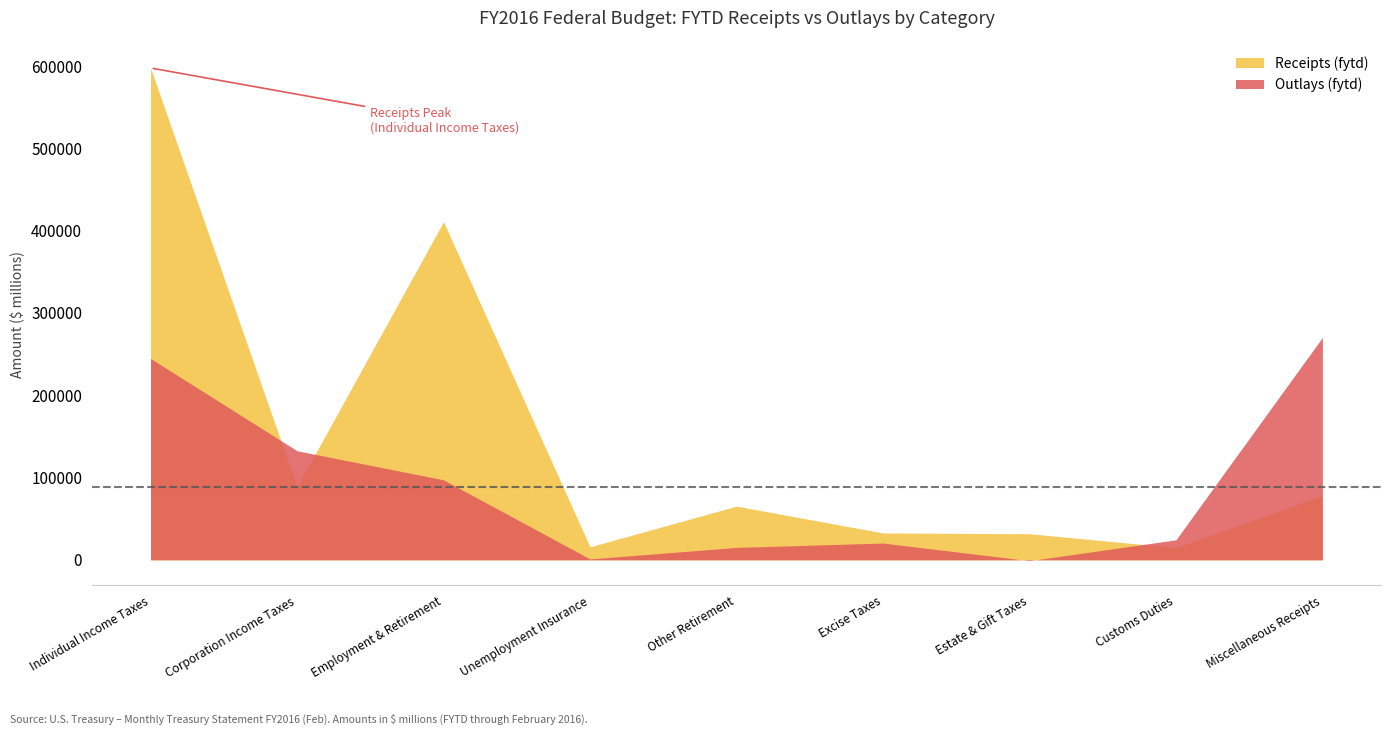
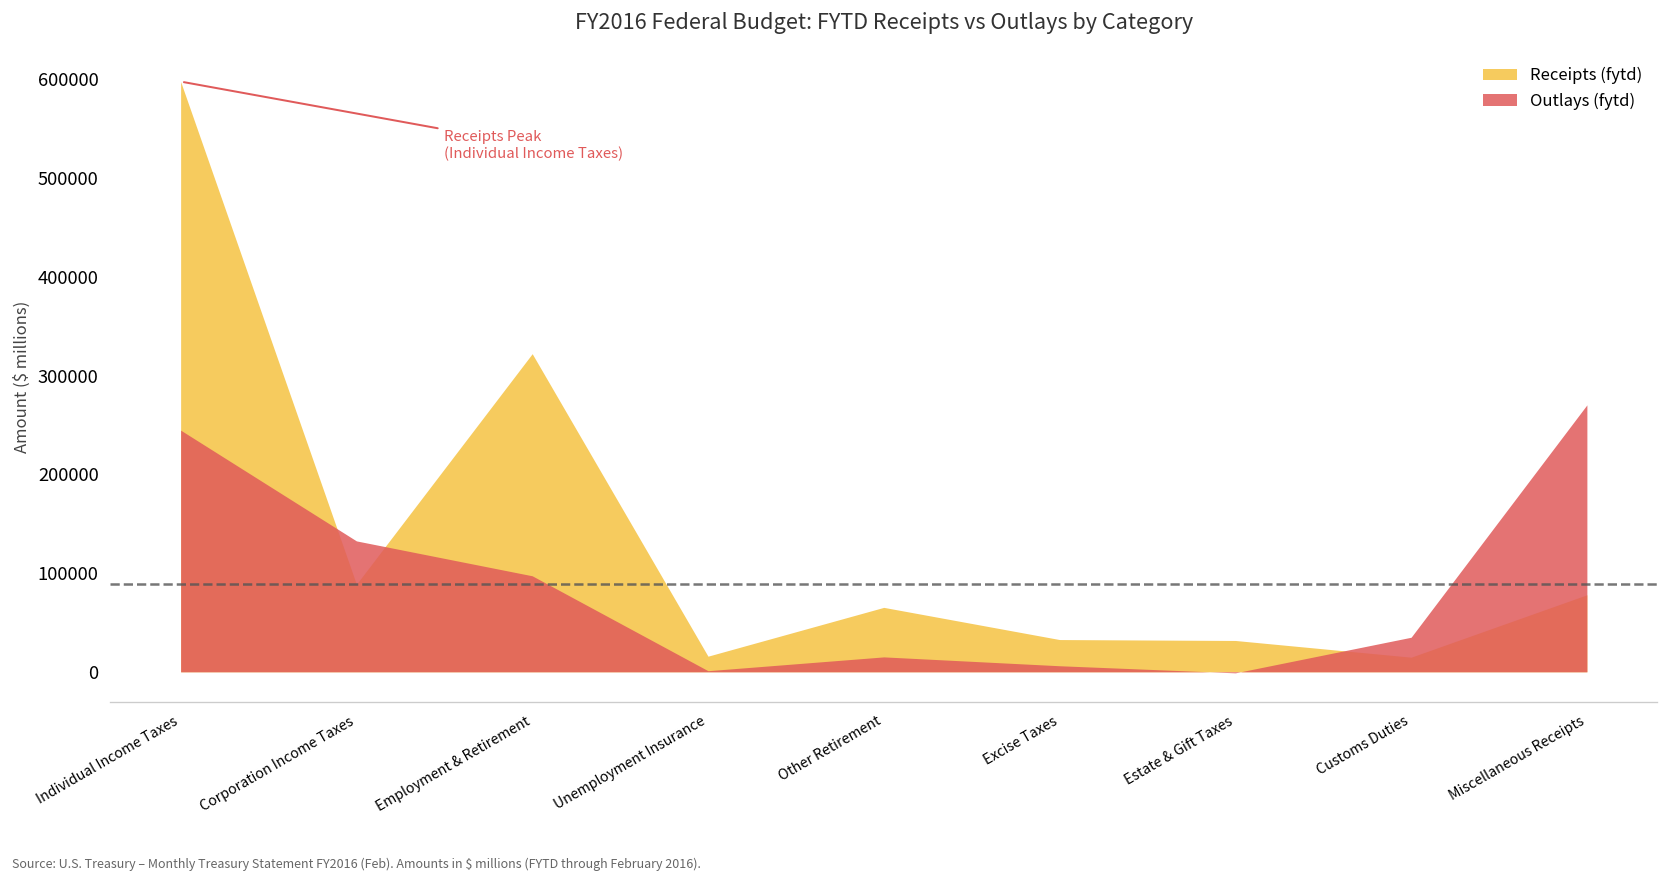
Receipts (fytd), Employment & Retirement: 410000 -> 320000
Outlays (fytd), Excise Taxes: 20000 -> 10000
Outlays (fytd), Customs Duties: 20000 -> 30000
